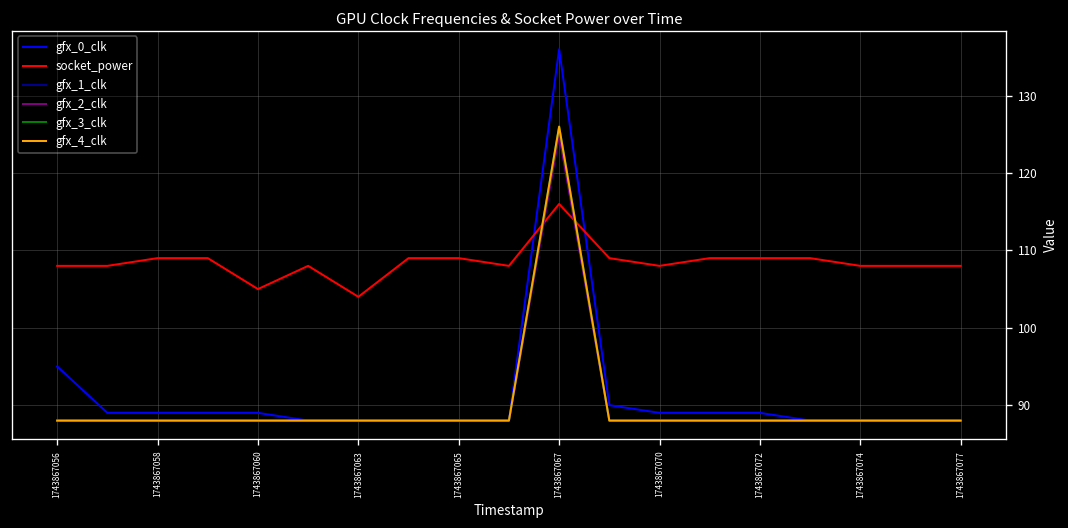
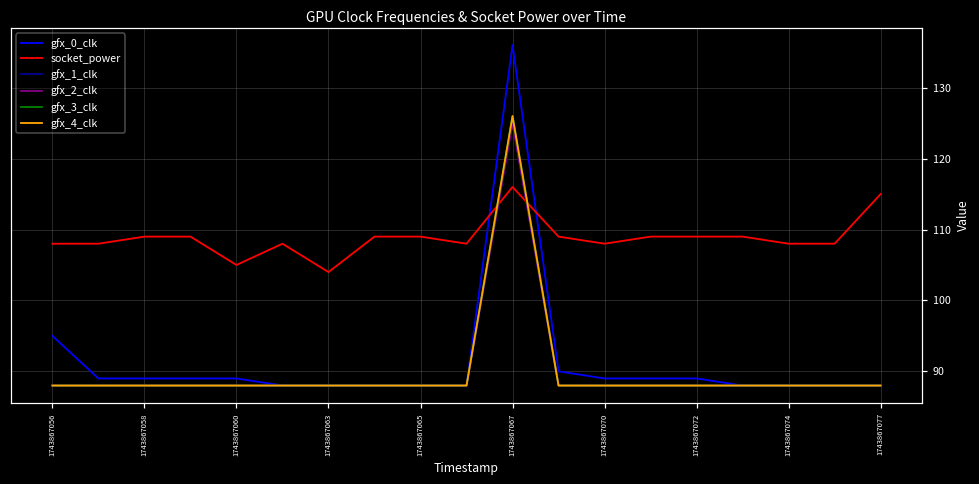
socket_power, 1743867077: 108 -> 115
